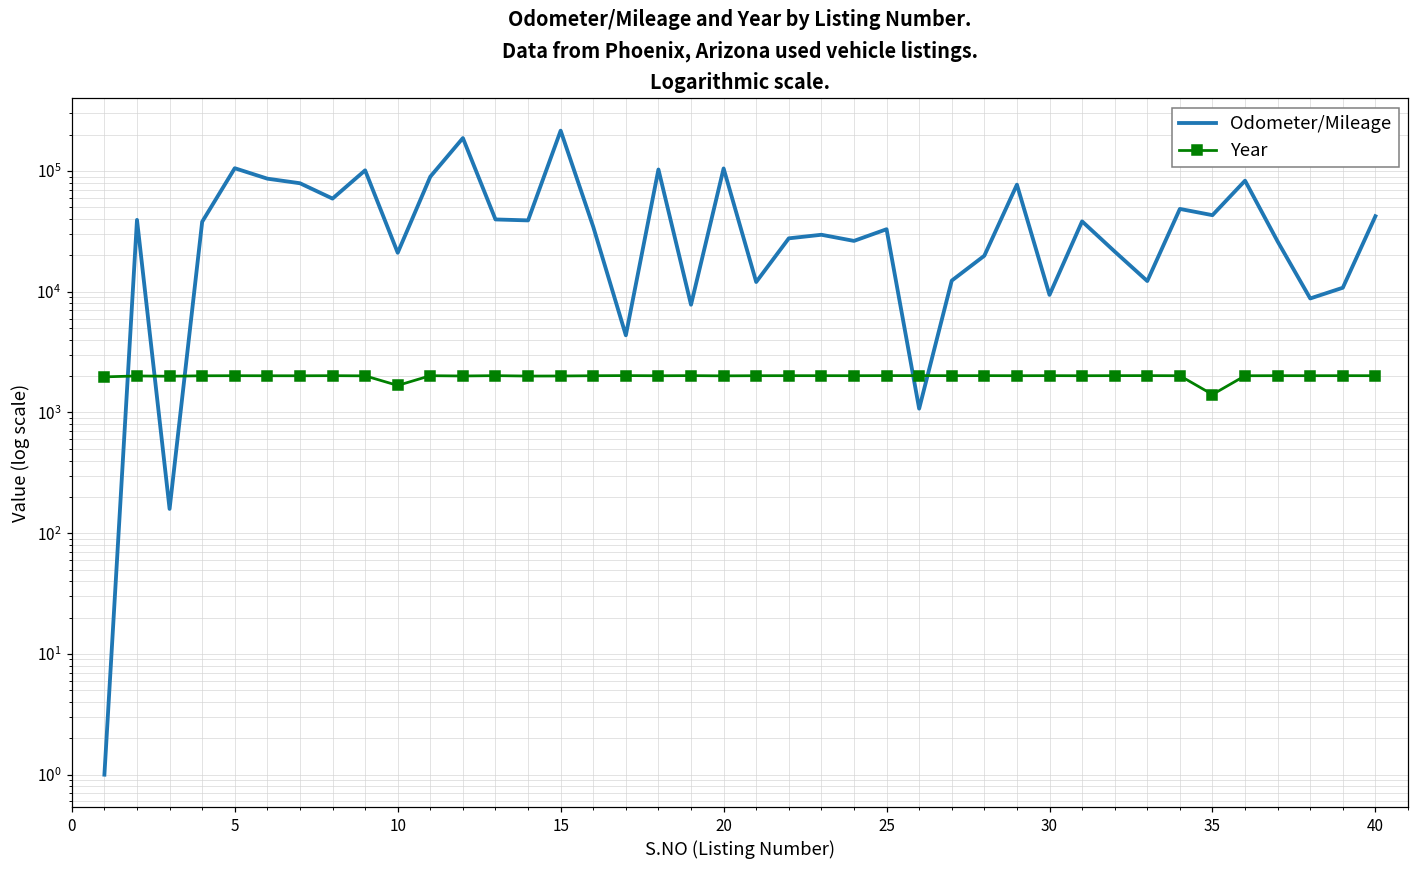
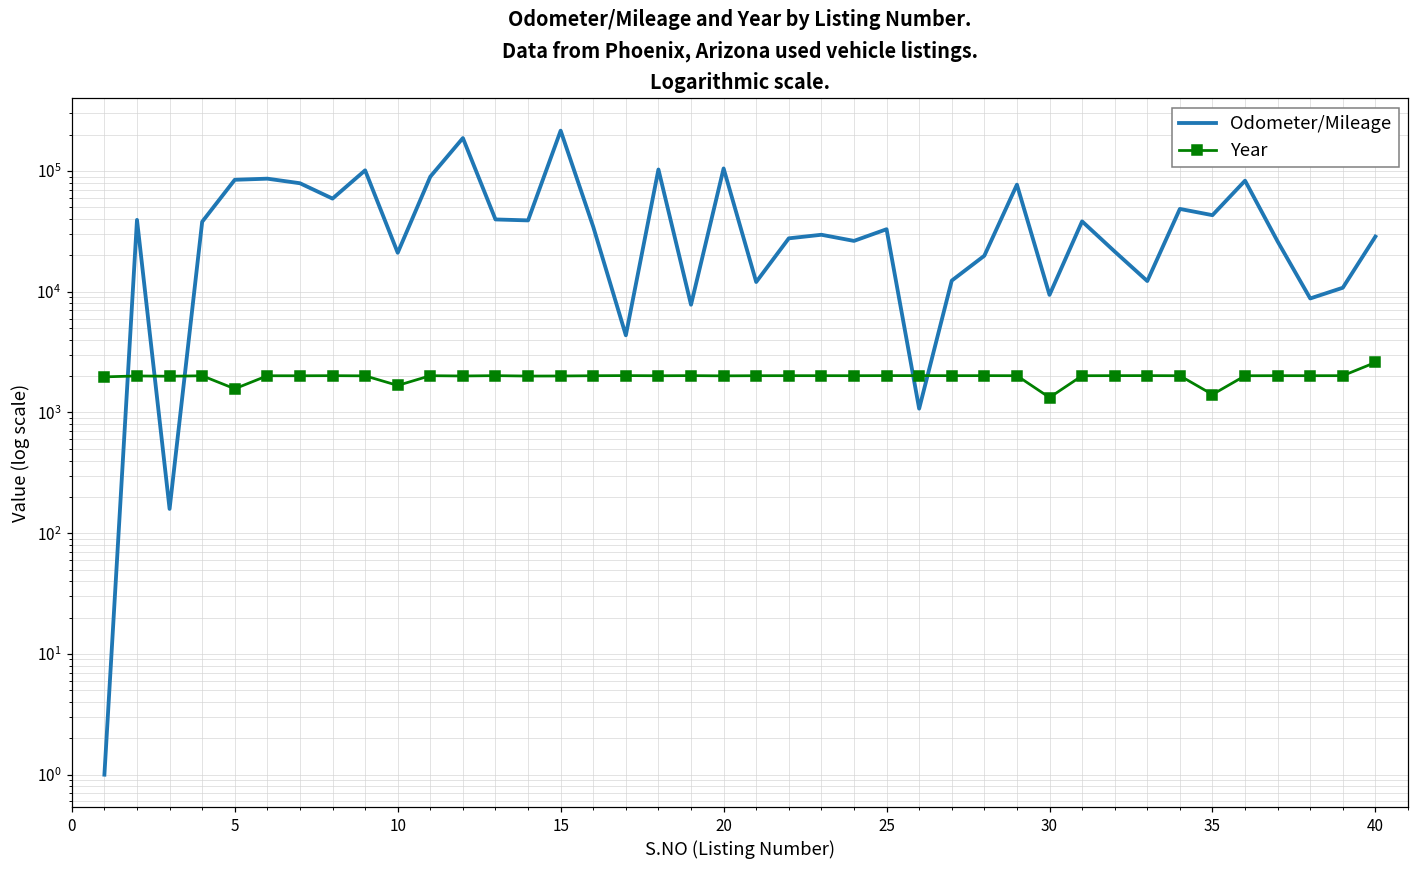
Odometer/Mileage, 5: 110000 -> 80000
Year, 5: 2000 -> 1600
Year, 30: 2000 -> 1300
Odometer/Mileage, 40: 42000 -> 29000
Year, 40: 2000 -> 2600
